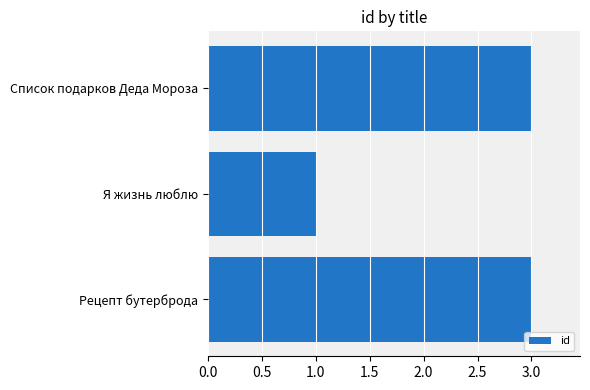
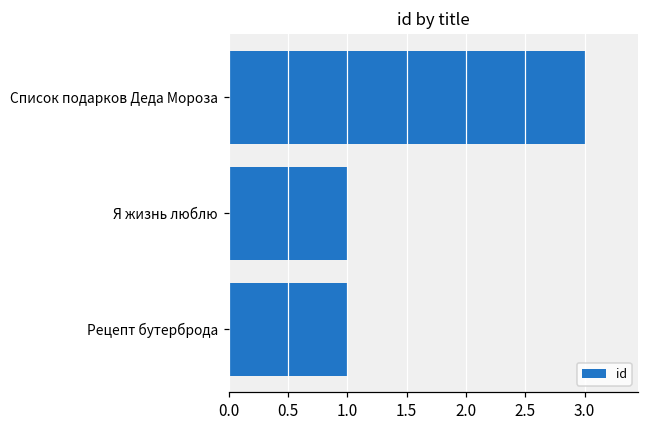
Рецепт бутерброда: 3 -> 1
